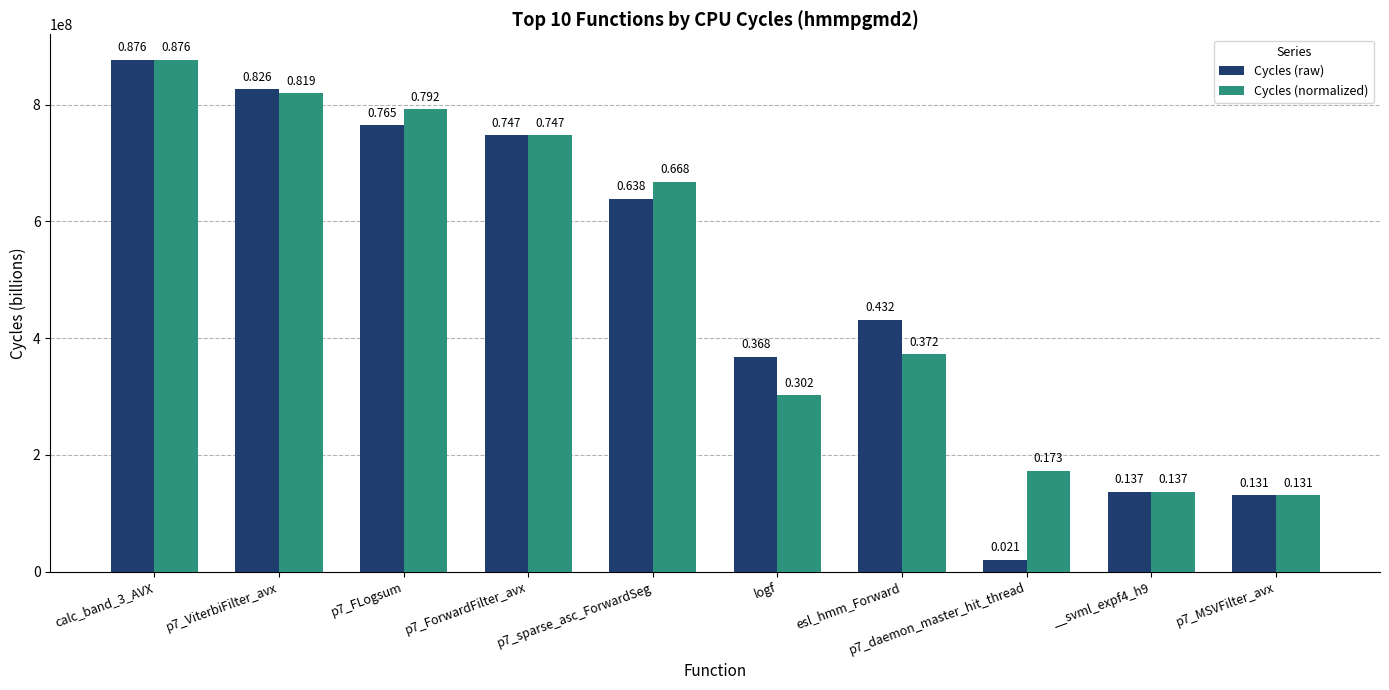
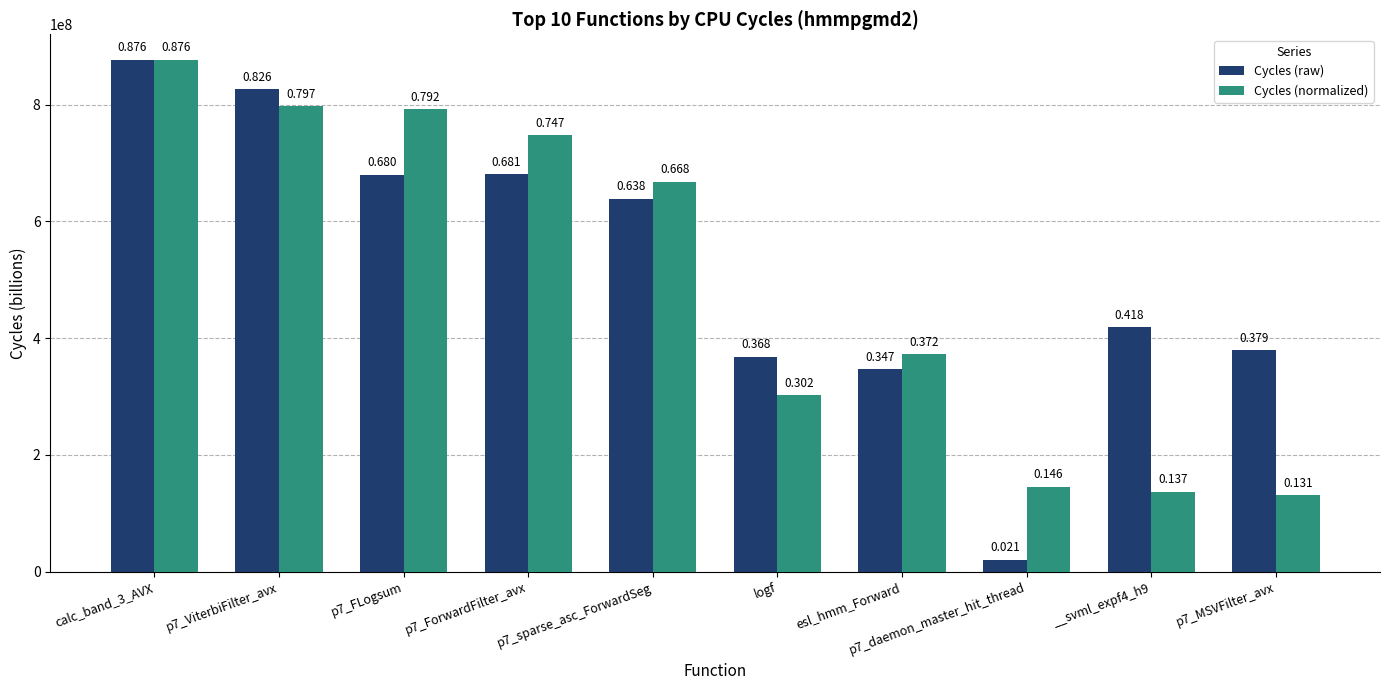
Cycles (normalized), p7_ViterbiFilter_avx: 0.819 -> 0.797
Cycles (raw), p7_FLogsum: 0.765 -> 0.680
Cycles (raw), p7_ForwardFilter_avx: 0.747 -> 0.681
Cycles (raw), esl_hmm_Forward: 0.432 -> 0.347
Cycles (normalized), p7_daemon_master_hit_thread: 0.173 -> 0.146
Cycles (raw), __svml_expf4_h9: 0.137 -> 0.418
Cycles (raw), p7_MSVFilter_avx: 0.131 -> 0.379
